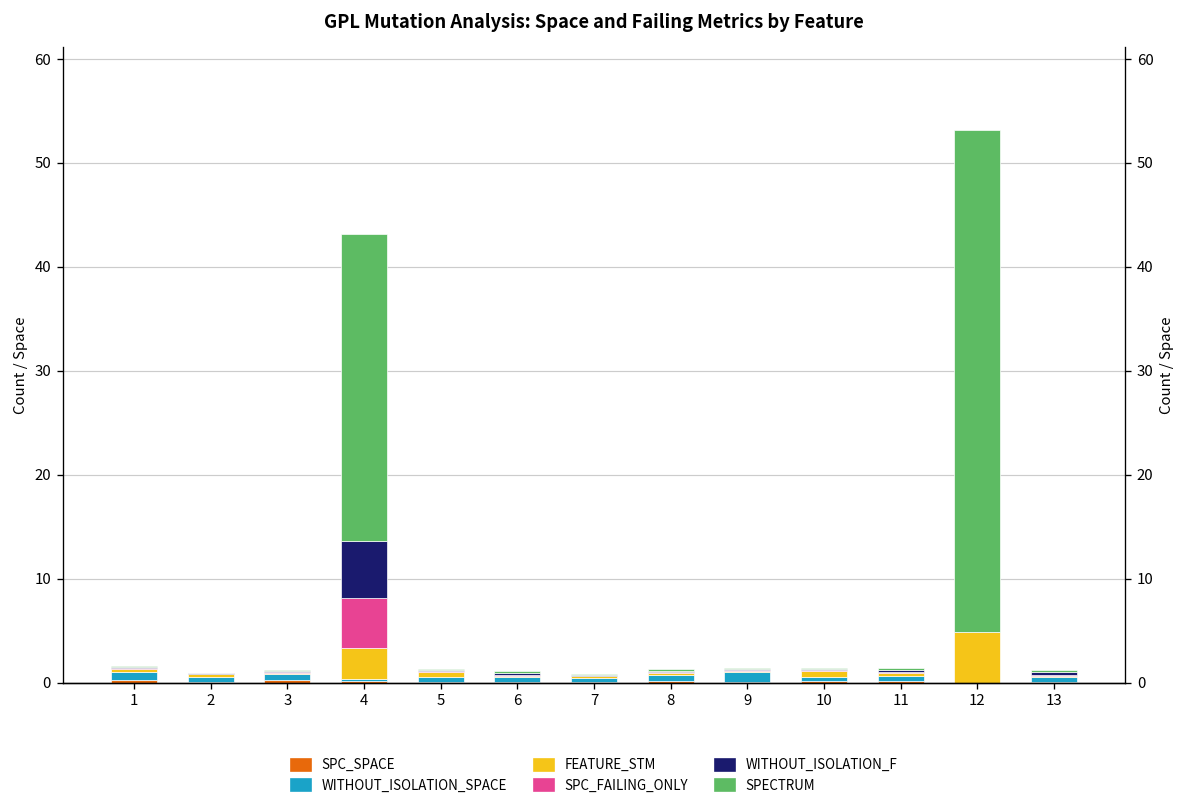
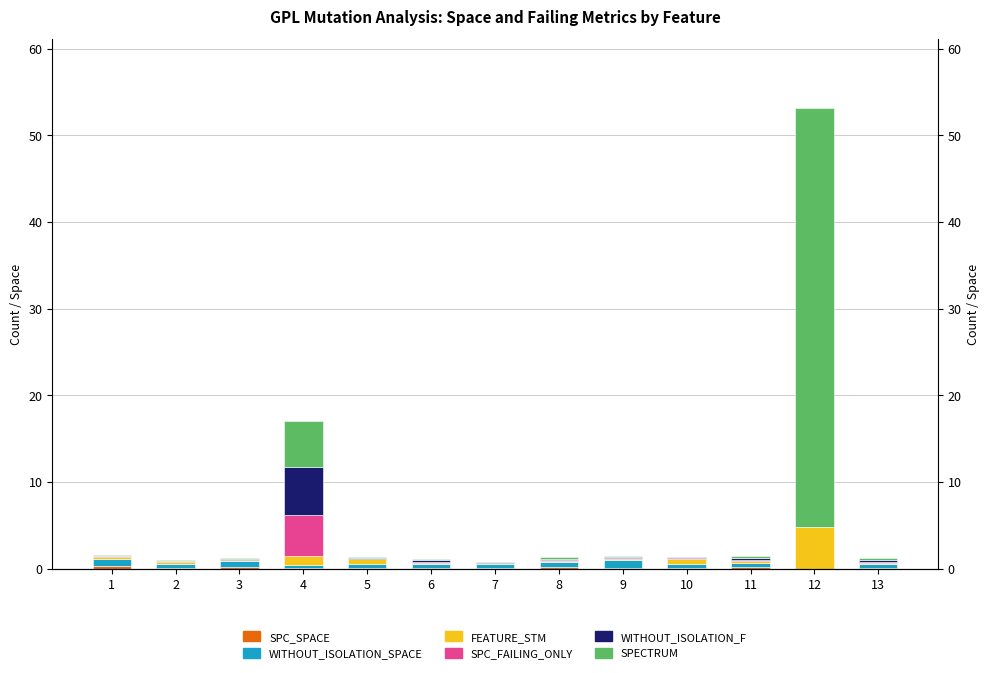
FEATURE_STM, 4: 3 -> 1
SPECTRUM, 4: 30 -> 5
